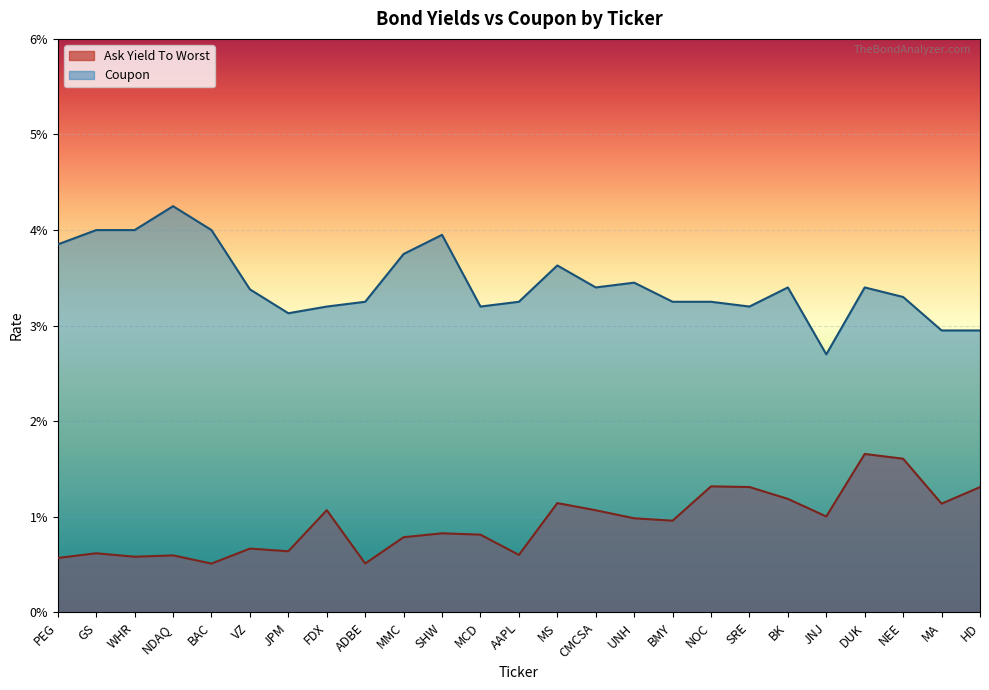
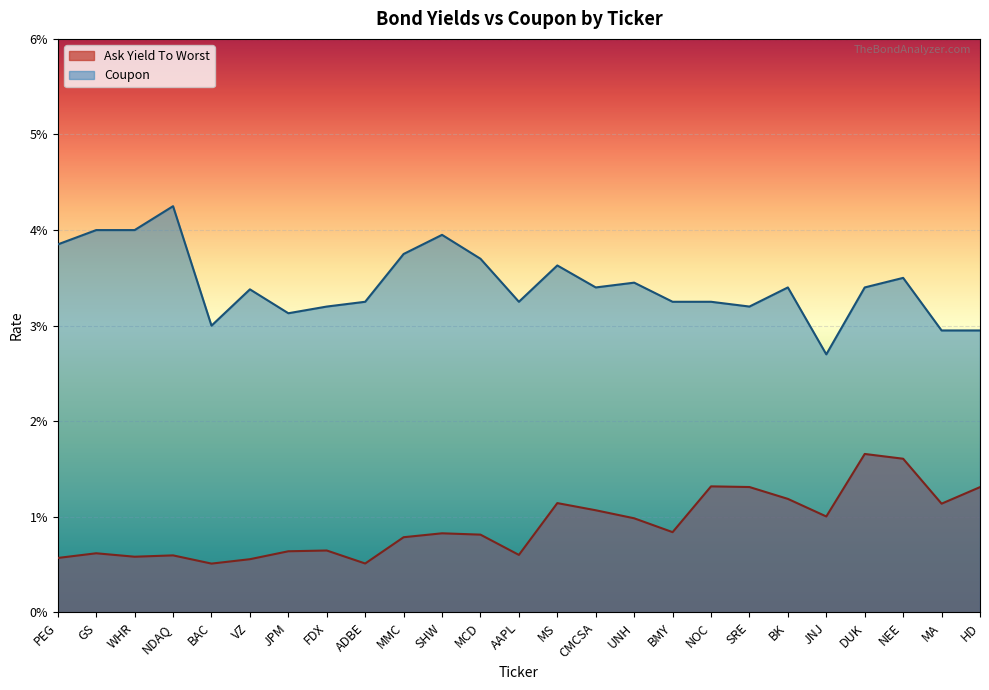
Coupon, BAC: 4.0% -> 3.0%
Ask Yield To Worst, VZ: 0.7% -> 0.6%
Ask Yield To Worst, FDX: 1.1% -> 0.6%
Coupon, MCD: 3.2% -> 3.7%
Ask Yield To Worst, BMY: 1.0% -> 0.8%
Coupon, NEE: 3.3% -> 3.5%
